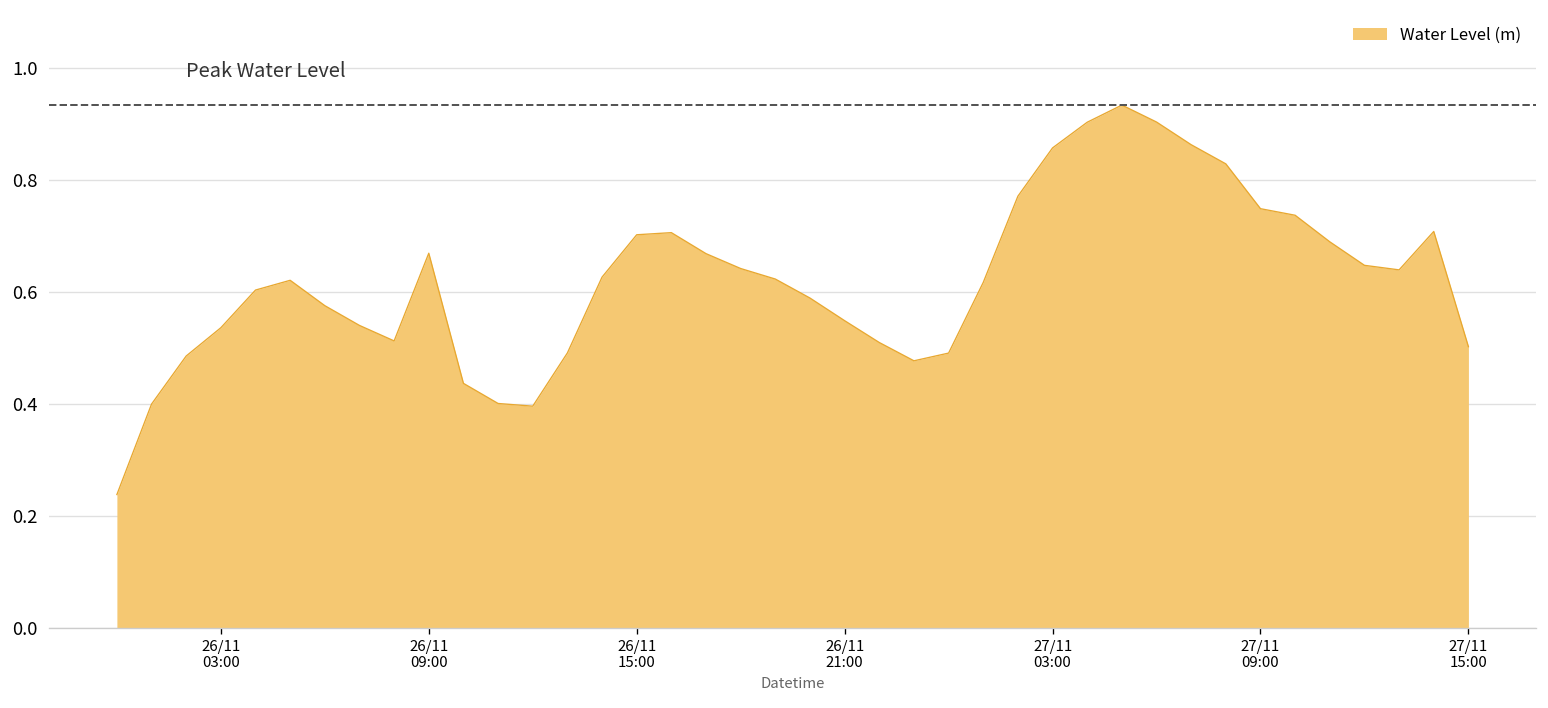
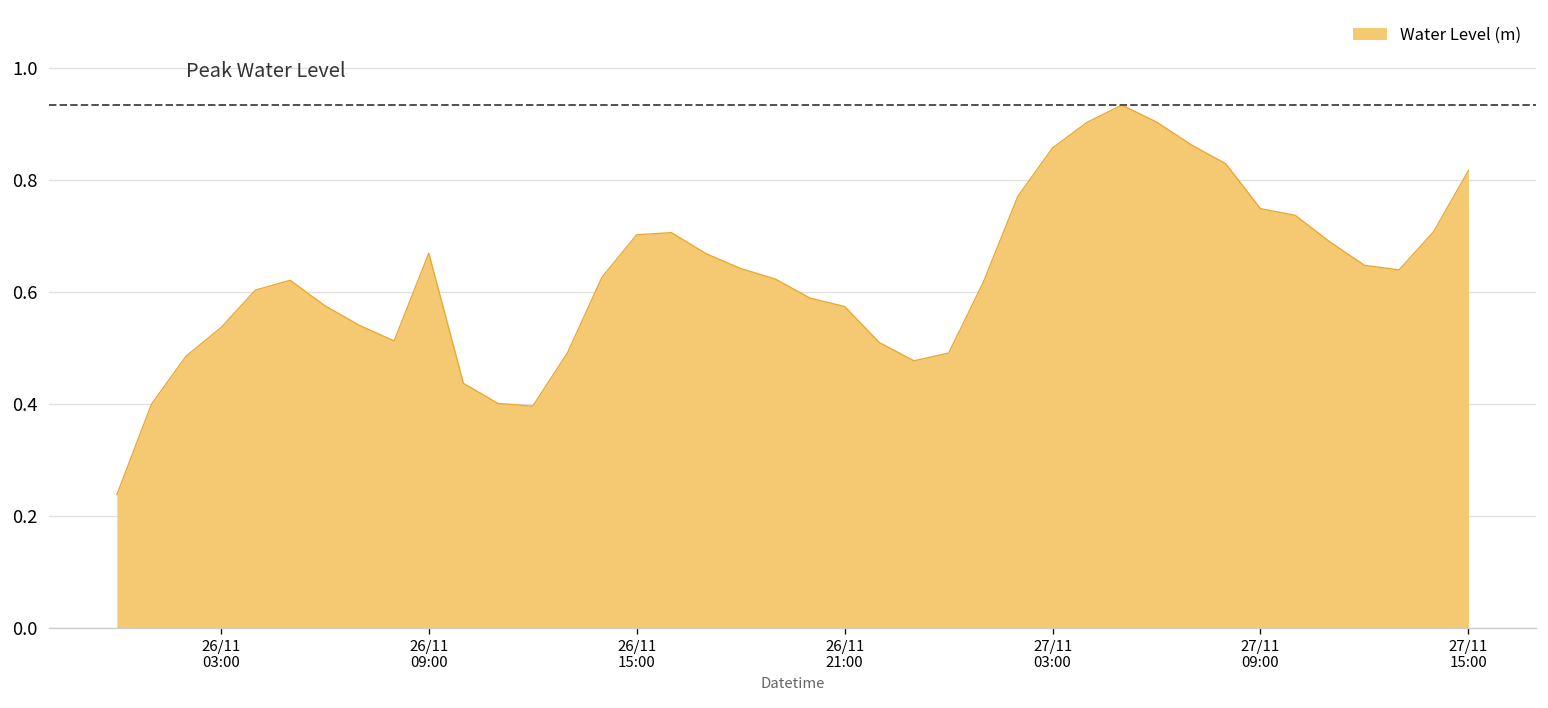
26/11 21:00: 0.55 -> 0.57
27/11 15:00: 0.50 -> 0.82
